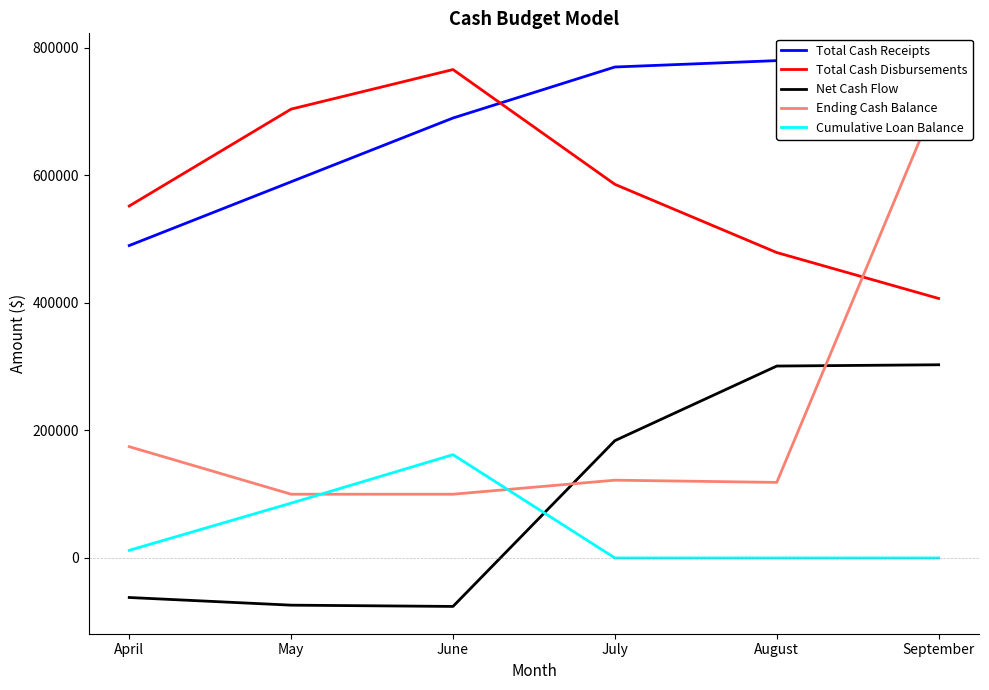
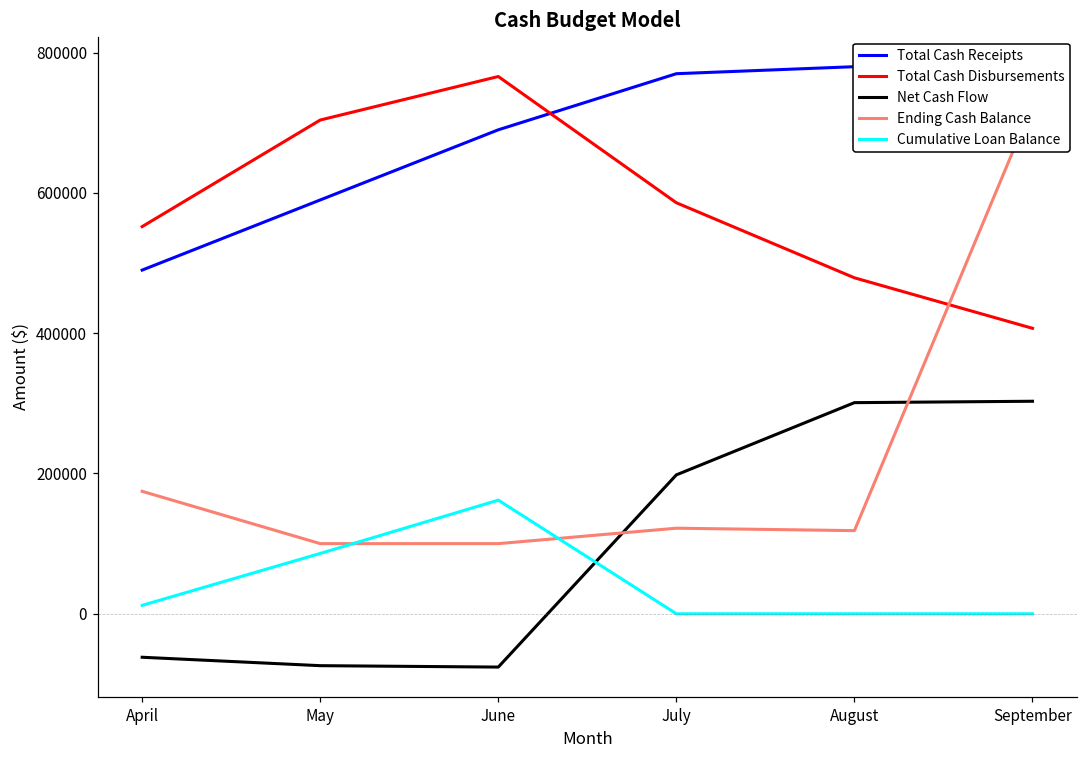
Net Cash Flow, July: 180000 -> 200000
